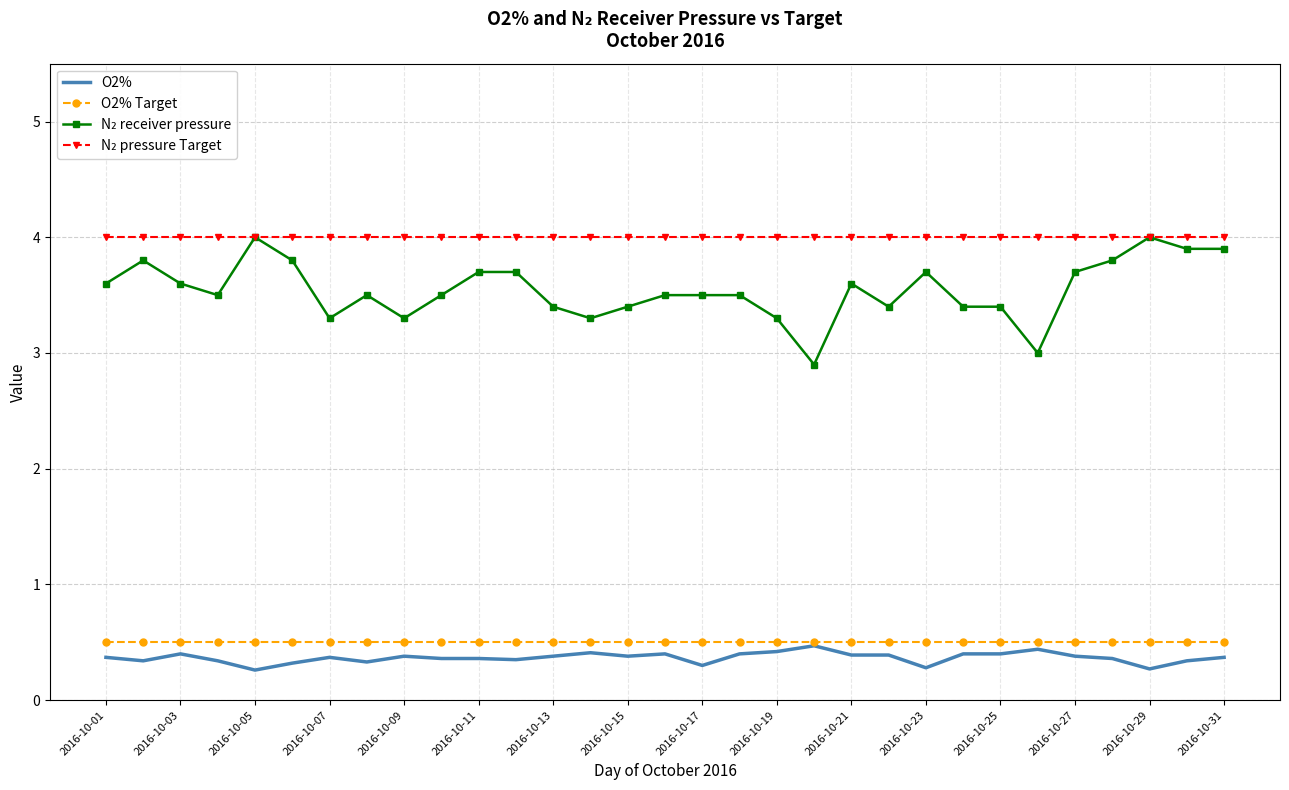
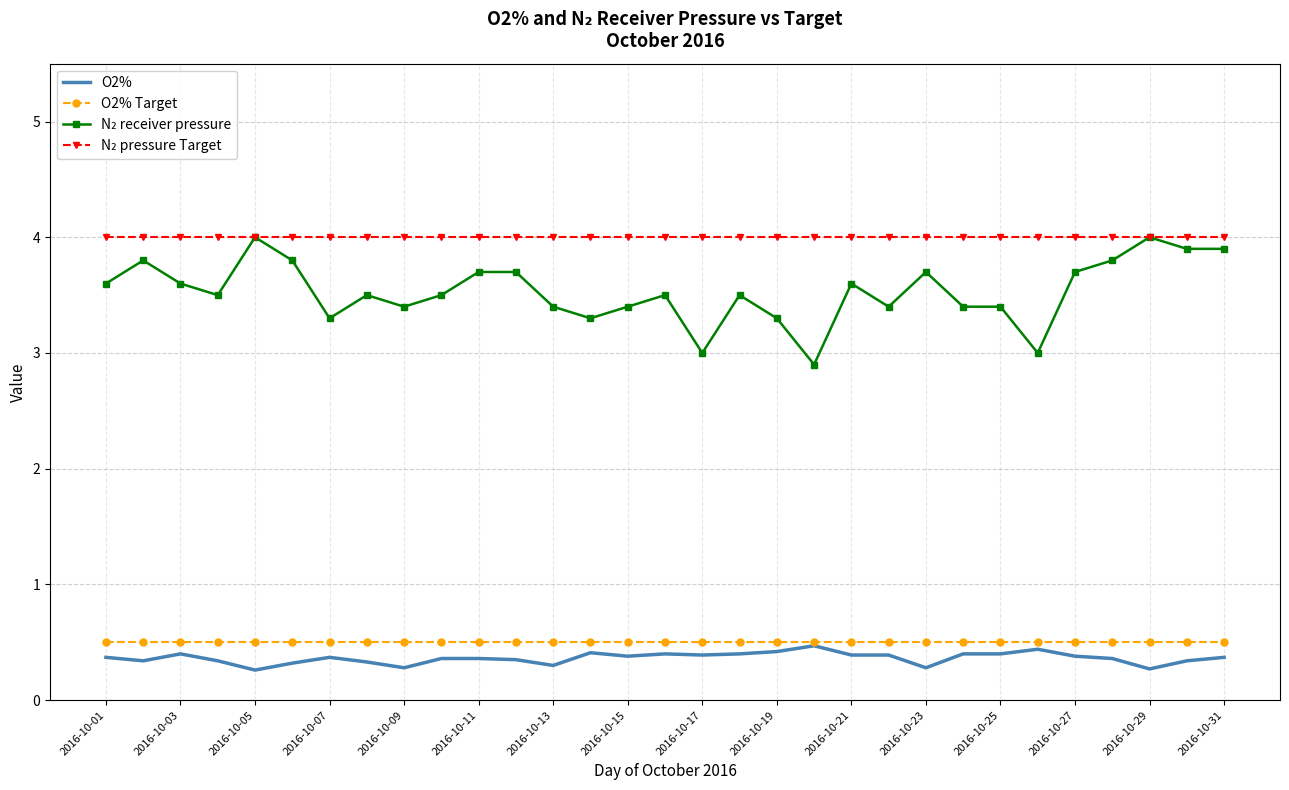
O2%, 2016-10-09: 0.38 -> 0.28
N₂ receiver pressure, 2016-10-09: 3.3 -> 3.4
O2%, 2016-10-13: 0.38 -> 0.30
O2%, 2016-10-17: 0.30 -> 0.39
N₂ receiver pressure, 2016-10-17: 3.5 -> 3.0
